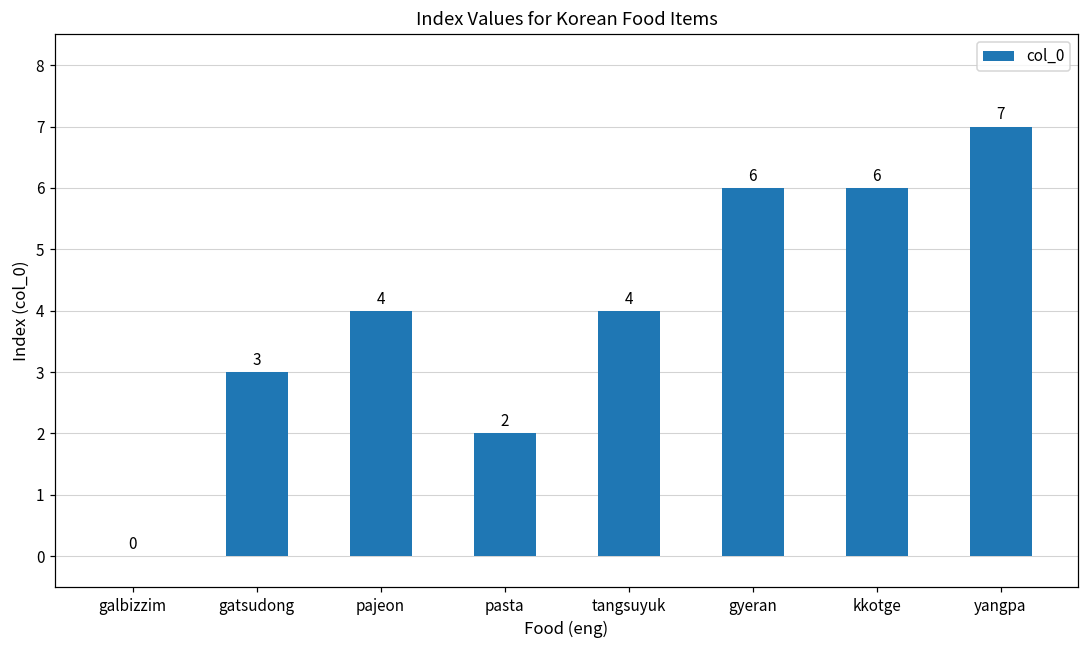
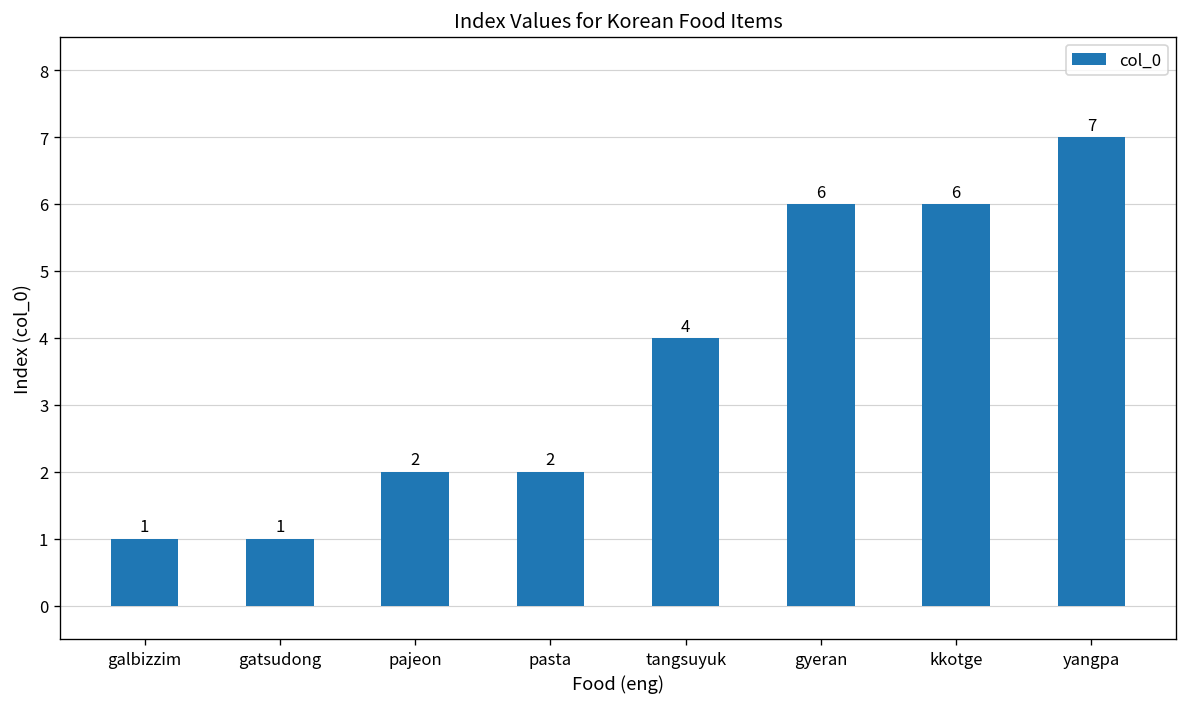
galbizzim: 0 -> 1
gatsudong: 3 -> 1
pajeon: 4 -> 2
